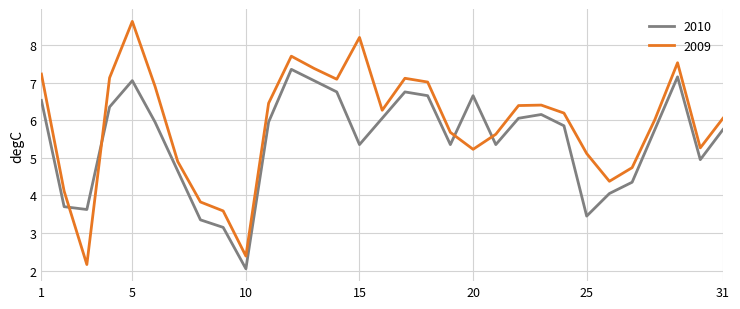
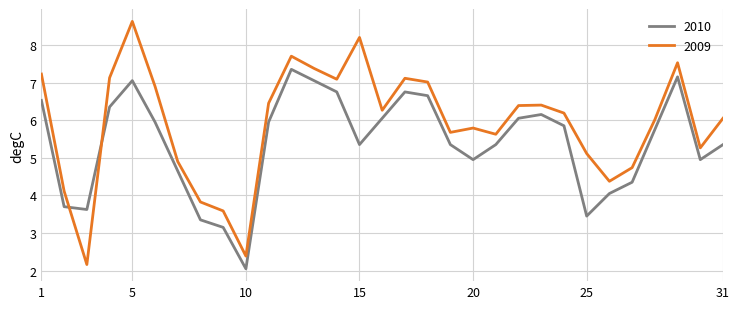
2010, 20: 6.7 -> 5.0
2009, 20: 5.2 -> 5.8
2010, 31: 5.8 -> 5.4
